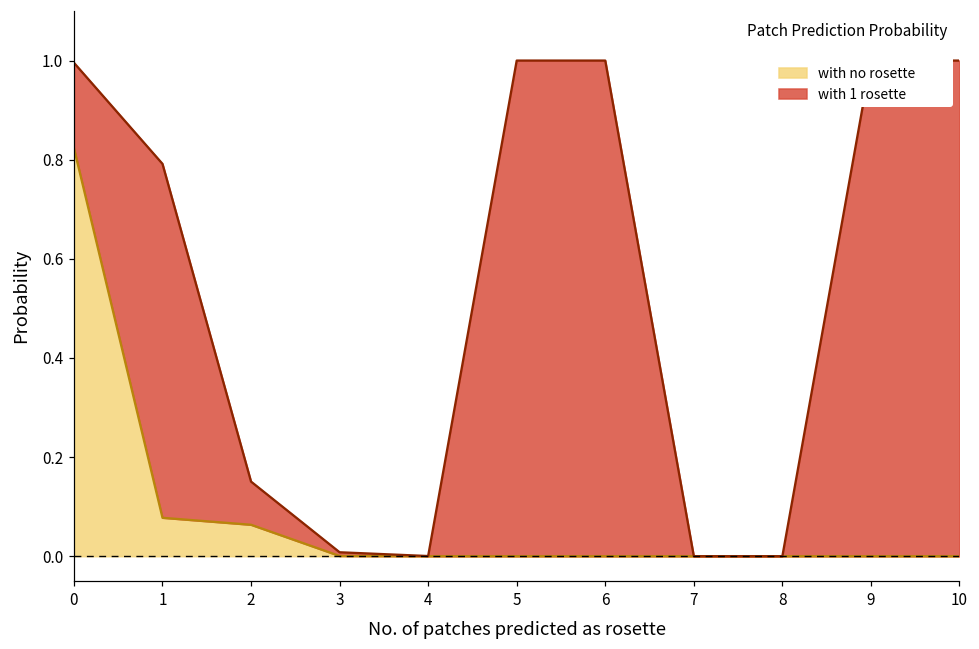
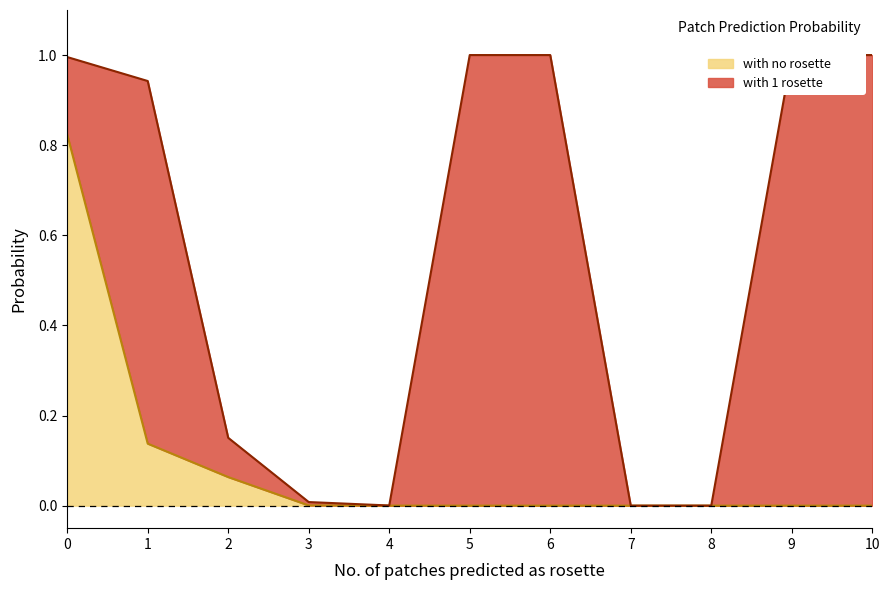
with no rosette, 1: 0.08 -> 0.14
with 1 rosette, 1: 0.71 -> 0.80
